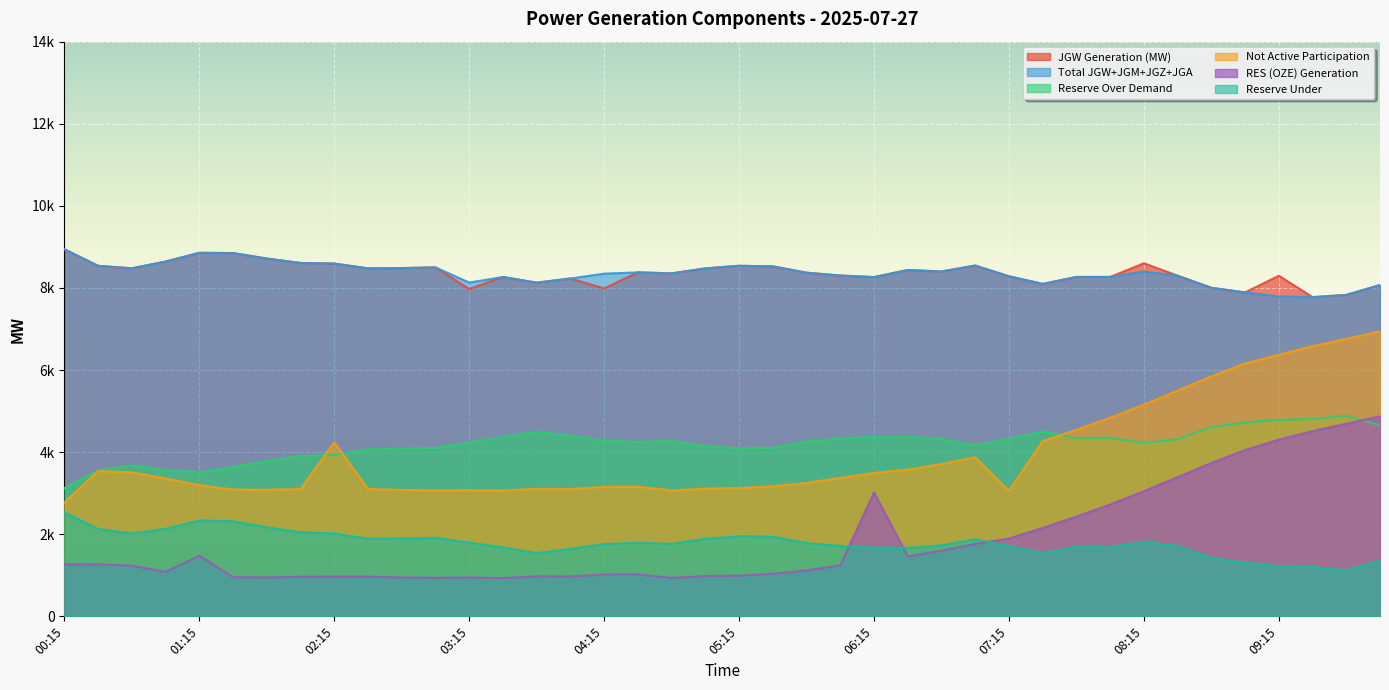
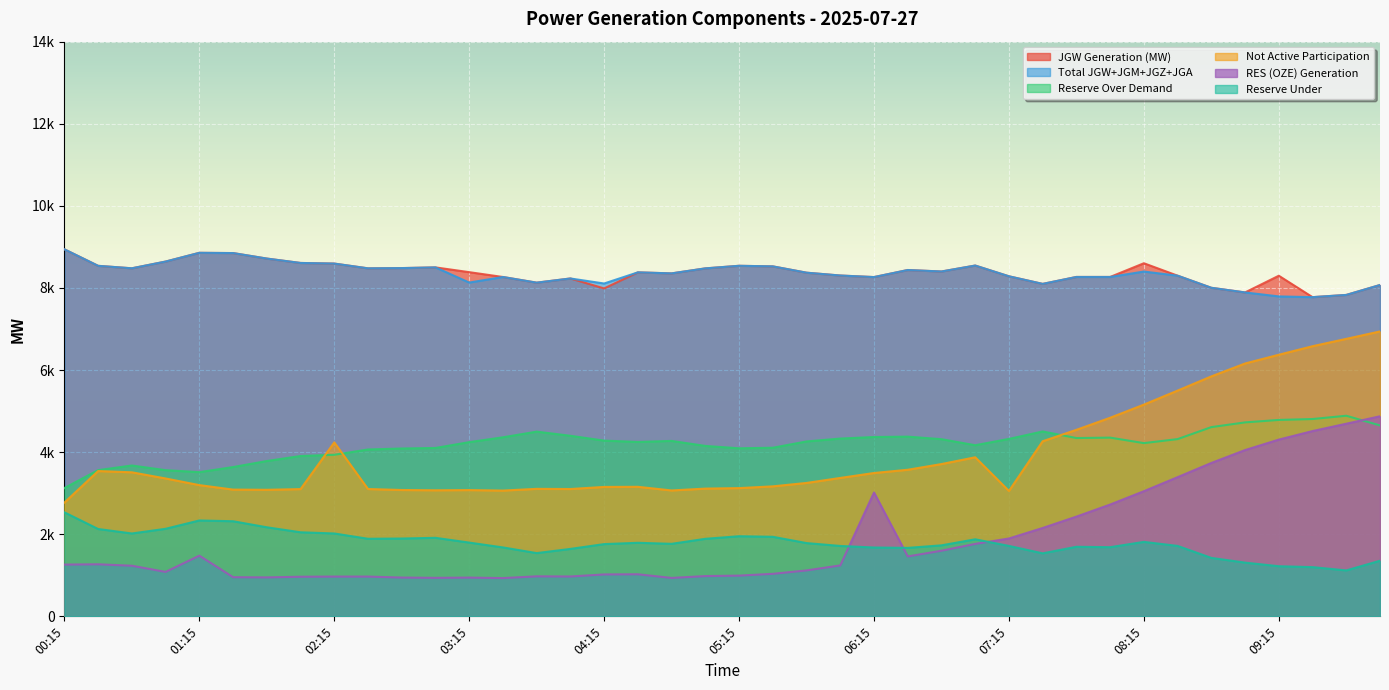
JGW Generation (MW), 03:15: 8000 -> 8400
Total JGW+JGM+JGZ+JGA, 04:15: 8300 -> 8100
